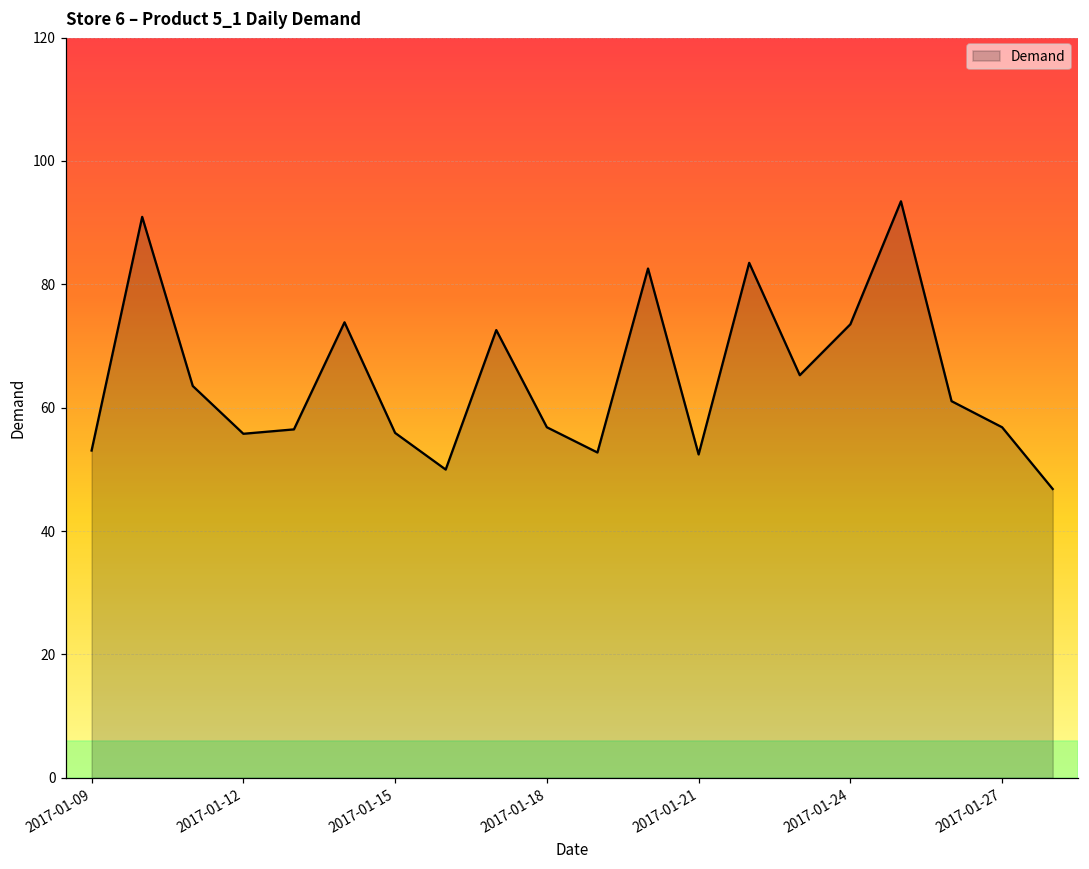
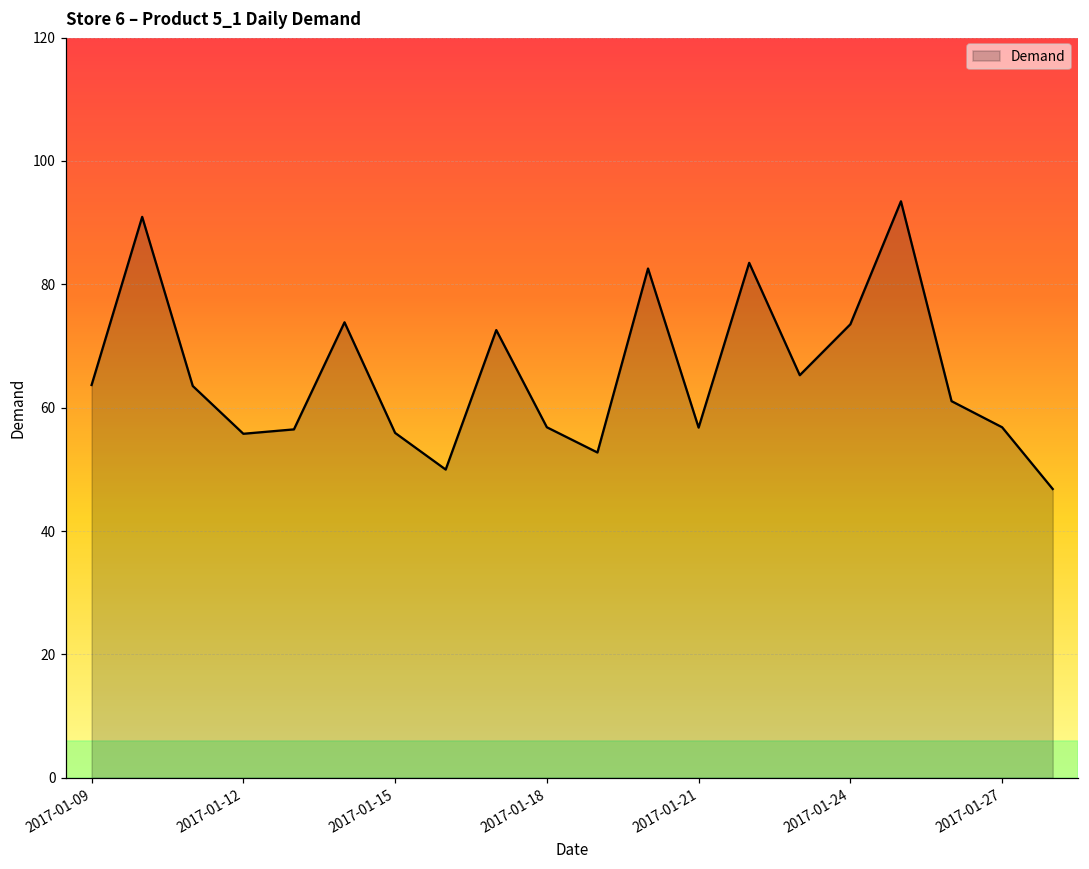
2017-01-09: 53 -> 64
2017-01-21: 52 -> 57
